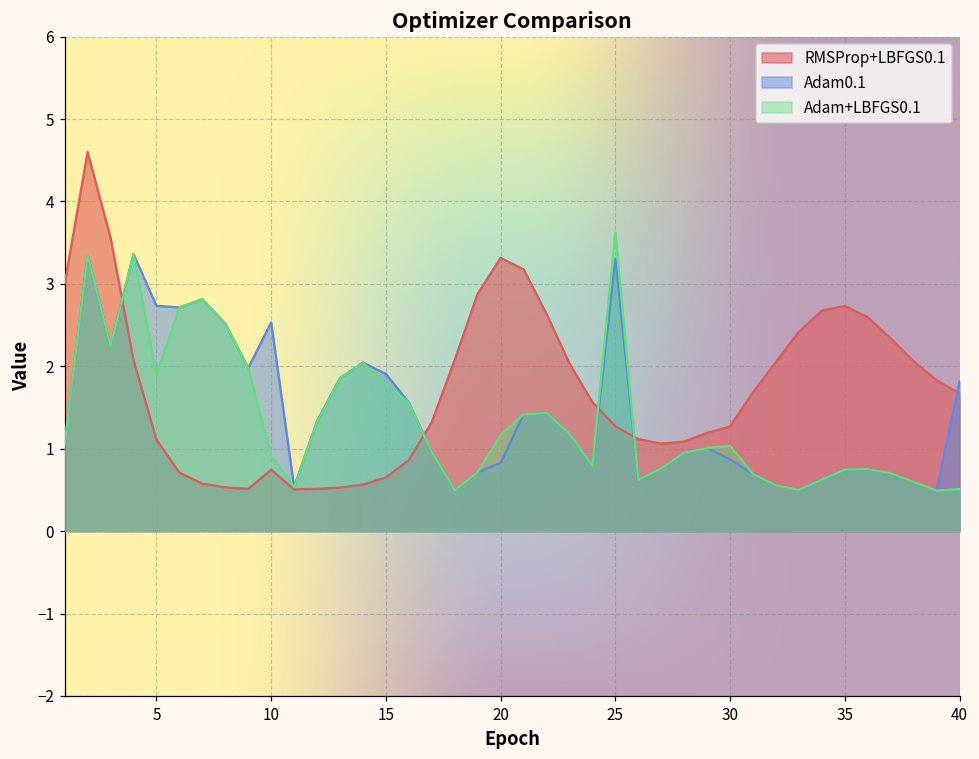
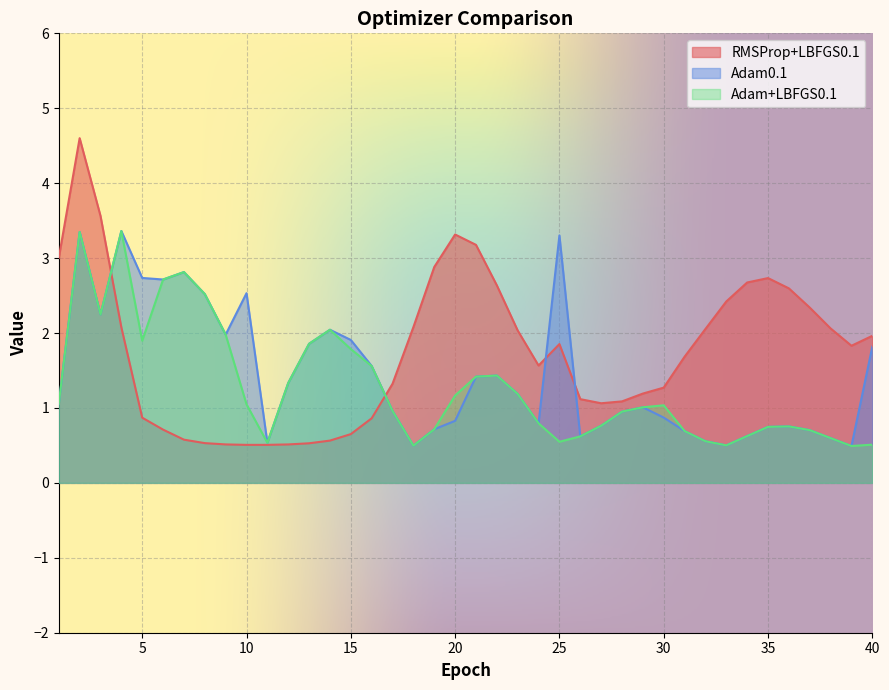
RMSProp+LBFGS0.1, 5: 1.1 -> 0.9
RMSProp+LBFGS0.1, 10: 0.7 -> 0.5
Adam+LBFGS0.1, 10: 0.9 -> 1.0
RMSProp+LBFGS0.1, 25: 1.3 -> 1.9
Adam+LBFGS0.1, 25: 3.6 -> 0.5
RMSProp+LBFGS0.1, 40: 1.7 -> 2.0
